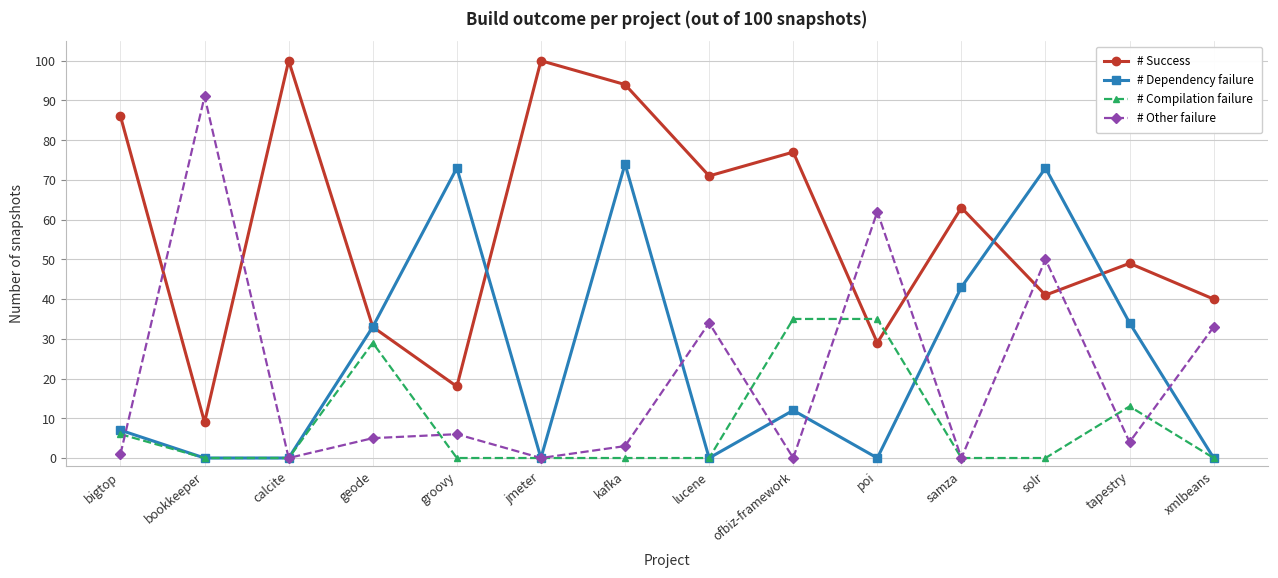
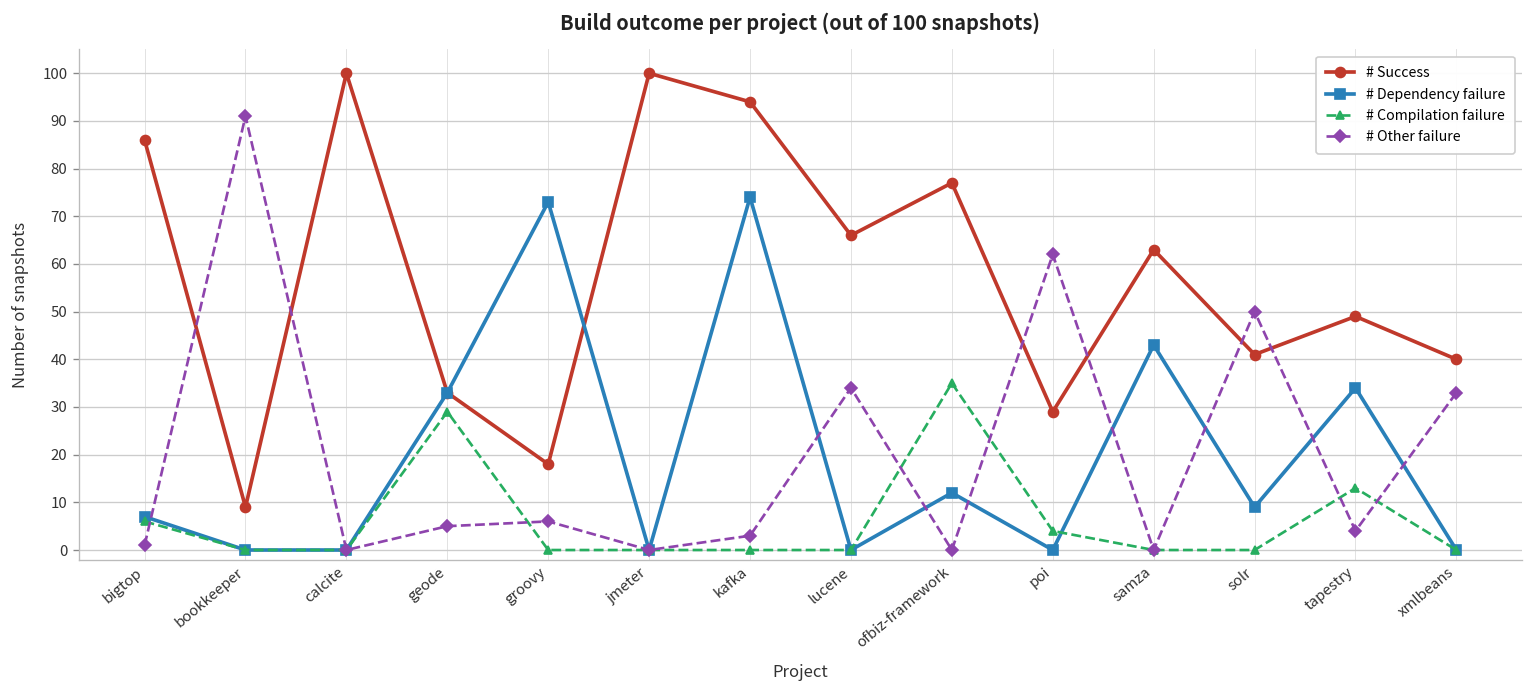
# Success, lucene: 71 -> 66
# Compilation failure, poi: 35 -> 4
# Dependency failure, solr: 73 -> 9
